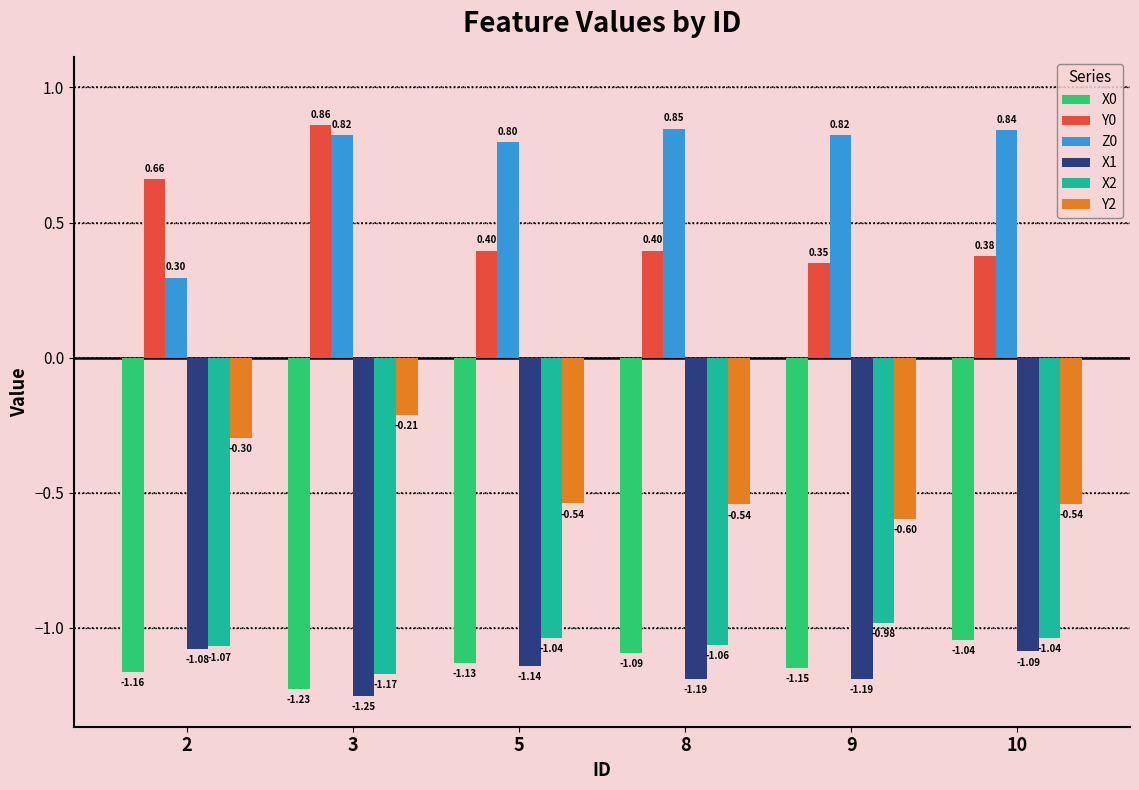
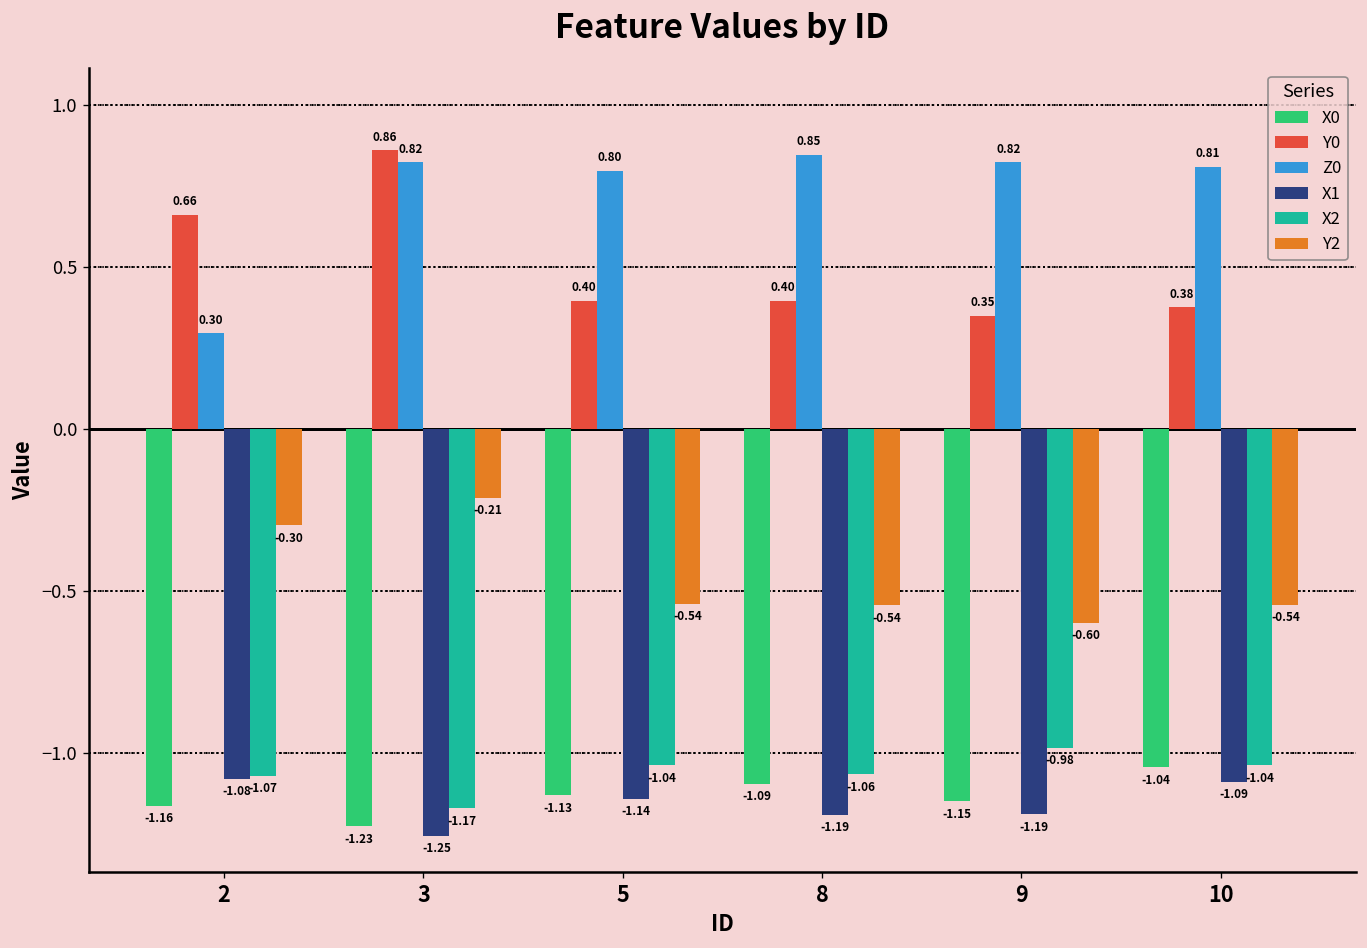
Z0, 10: 0.84 -> 0.81
